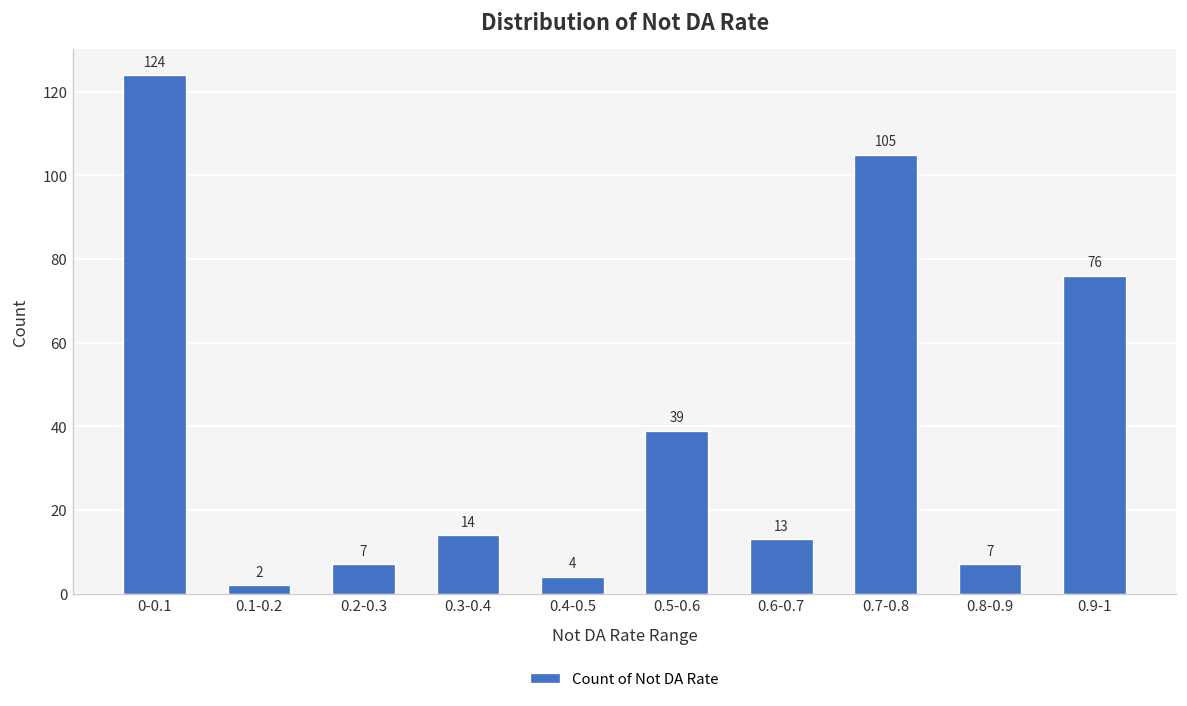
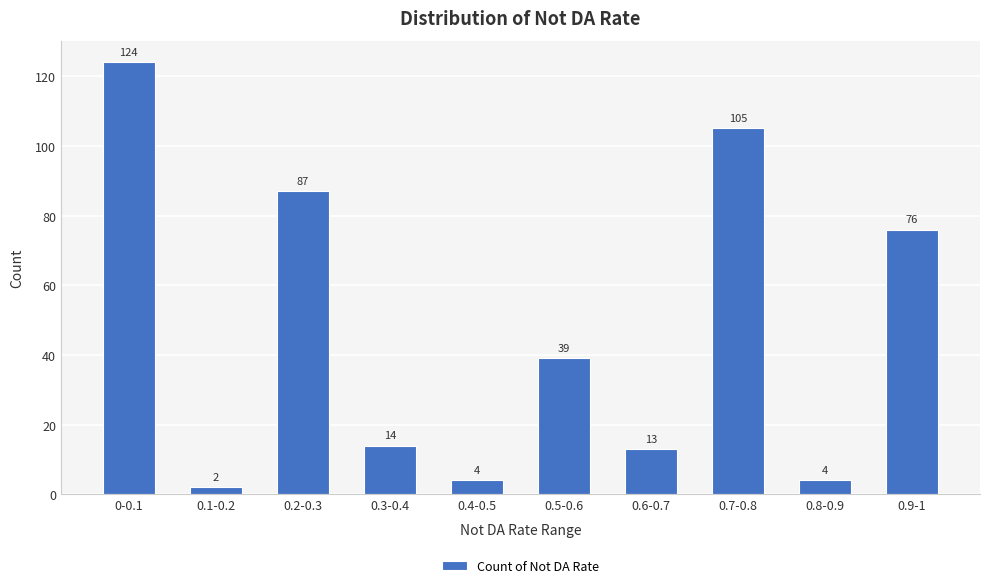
0.2-0.3: 7 -> 87
0.8-0.9: 7 -> 4
